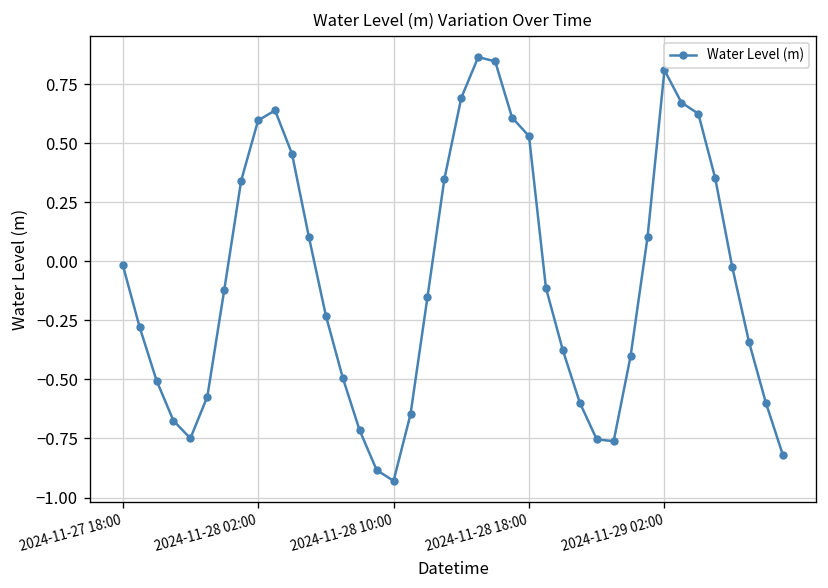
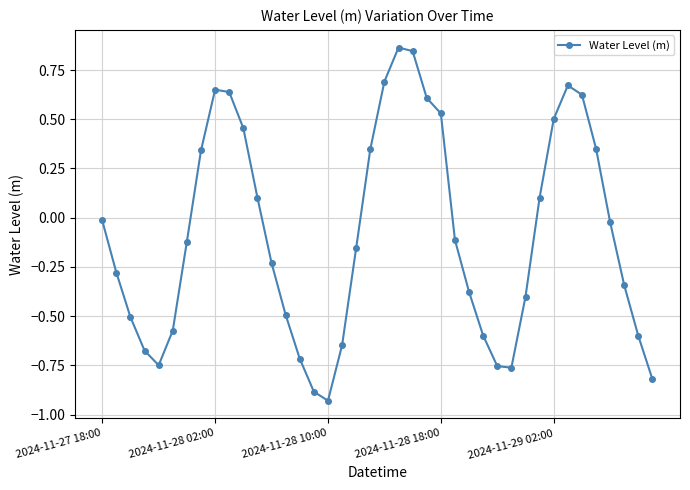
2024-11-28 02:00: 0.60 -> 0.65
2024-11-29 02:00: 0.81 -> 0.50
